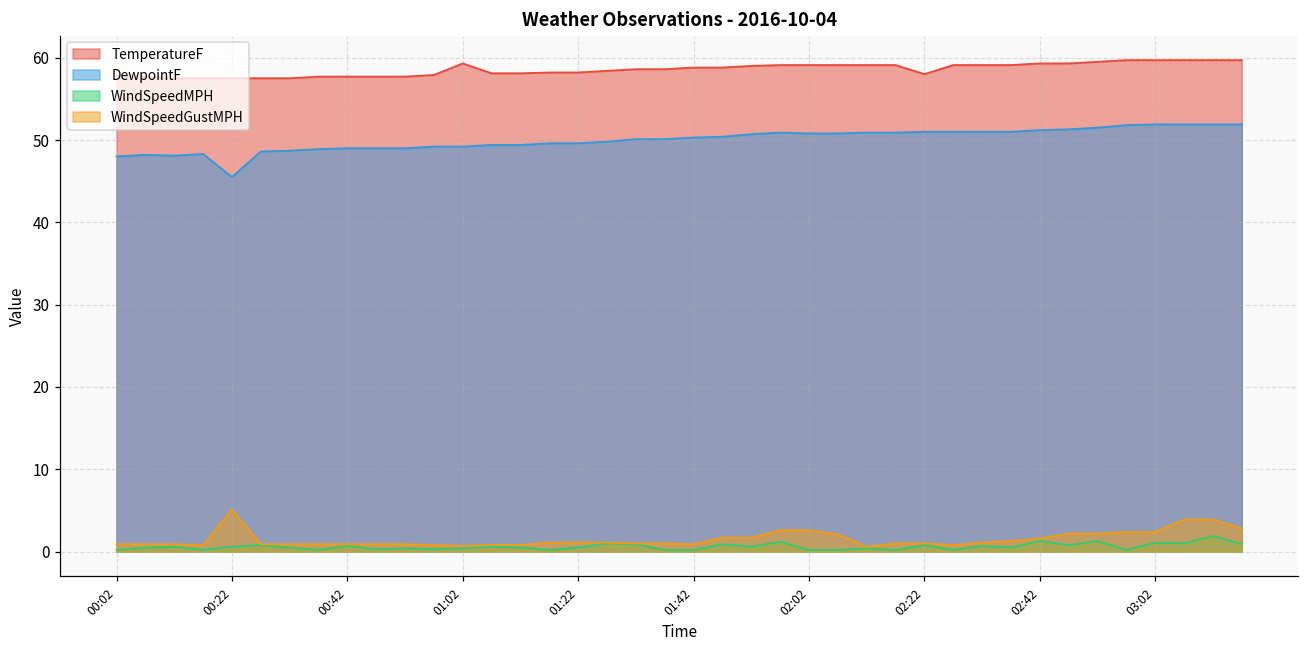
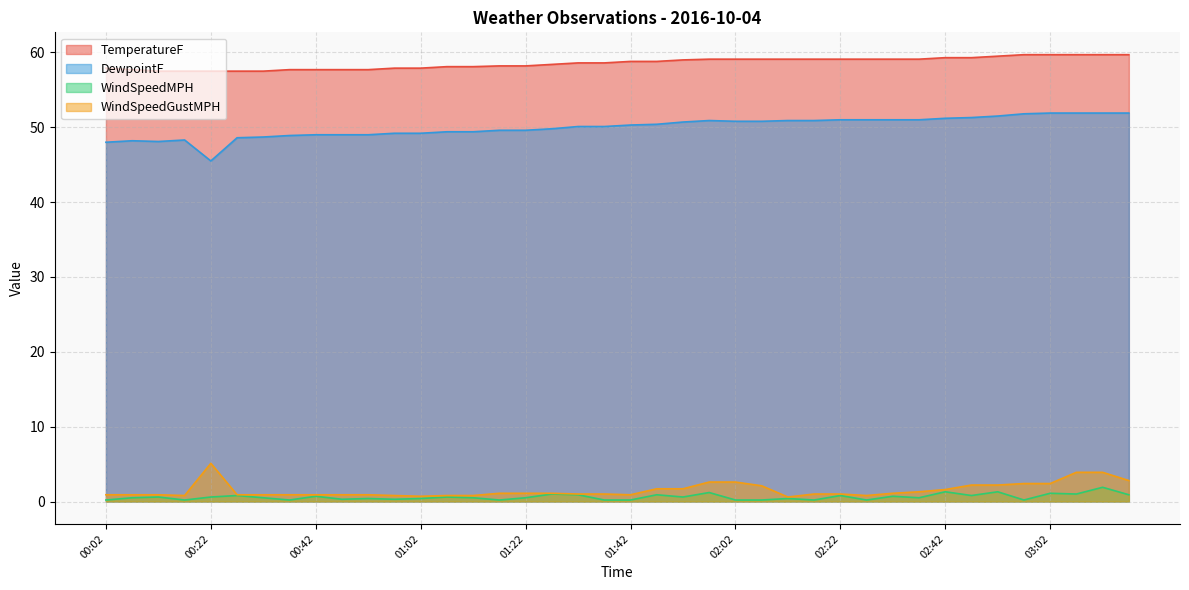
TemperatureF, 01:02: 59 -> 58
TemperatureF, 02:22: 58 -> 59
